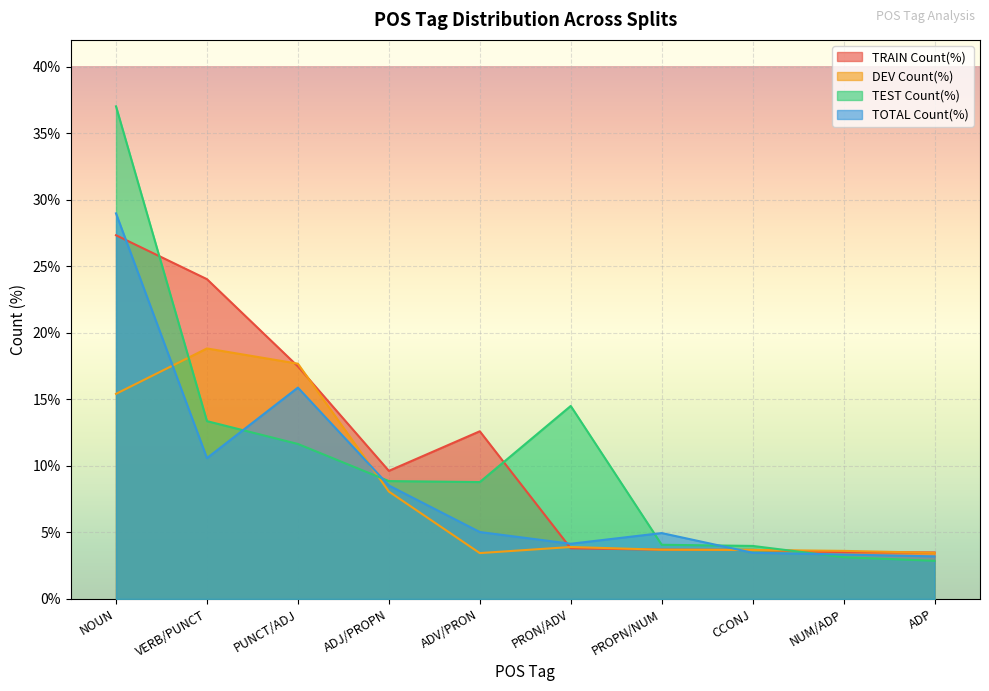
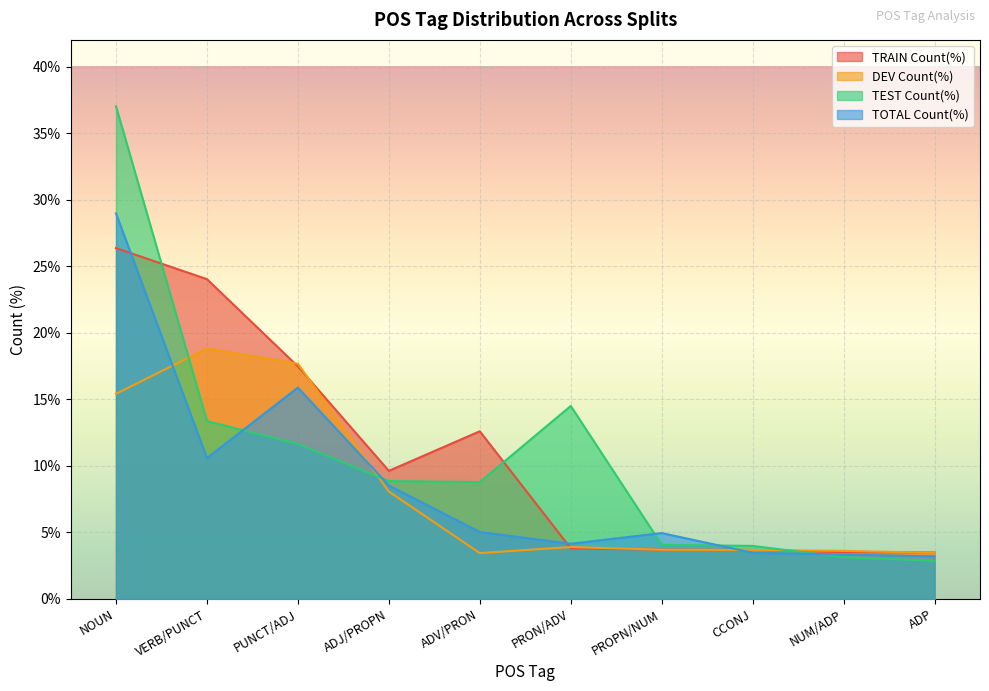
TRAIN Count(%), NOUN: 27.3% -> 26.4%
